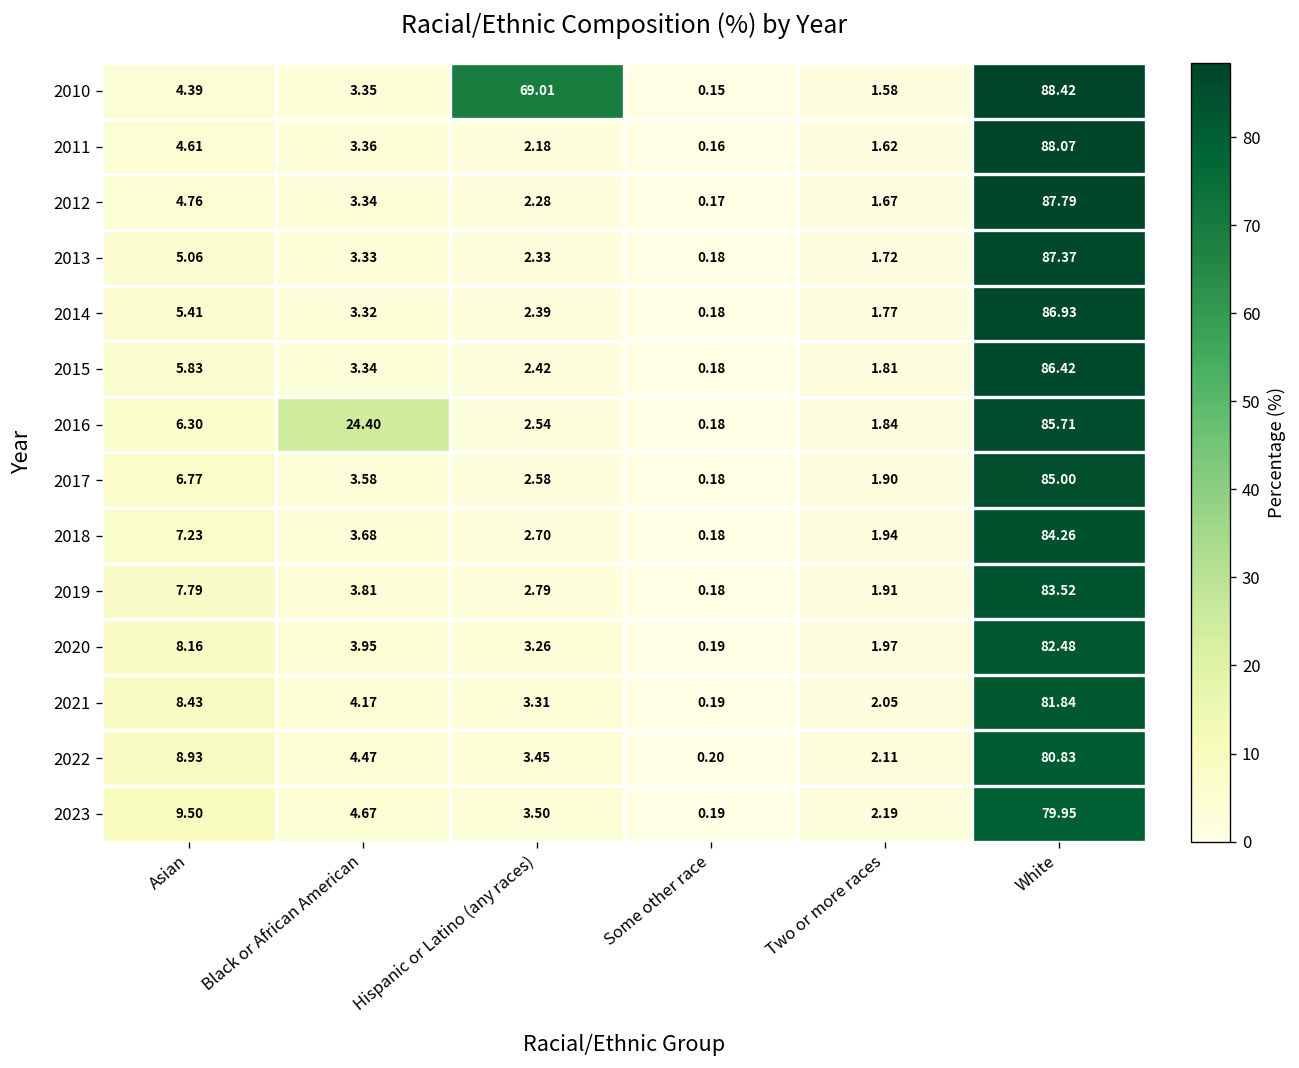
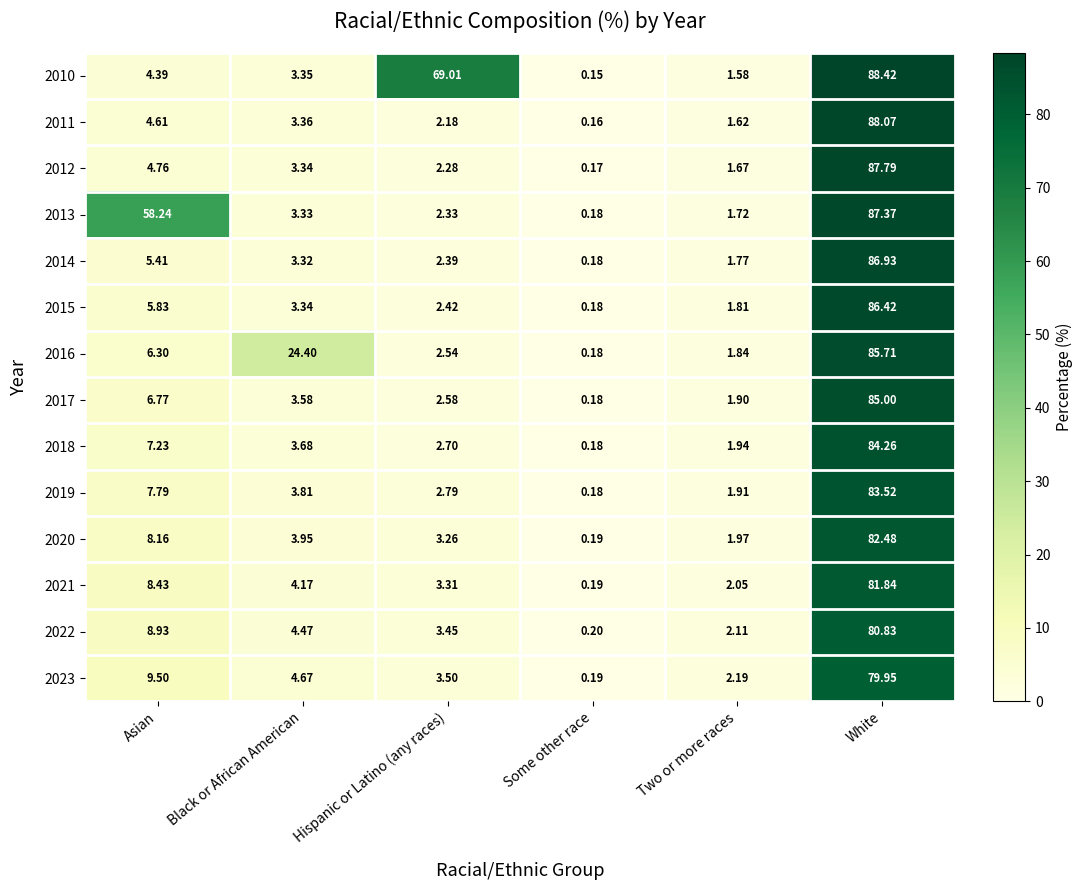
2013, Asian: 5.06 -> 58.24
